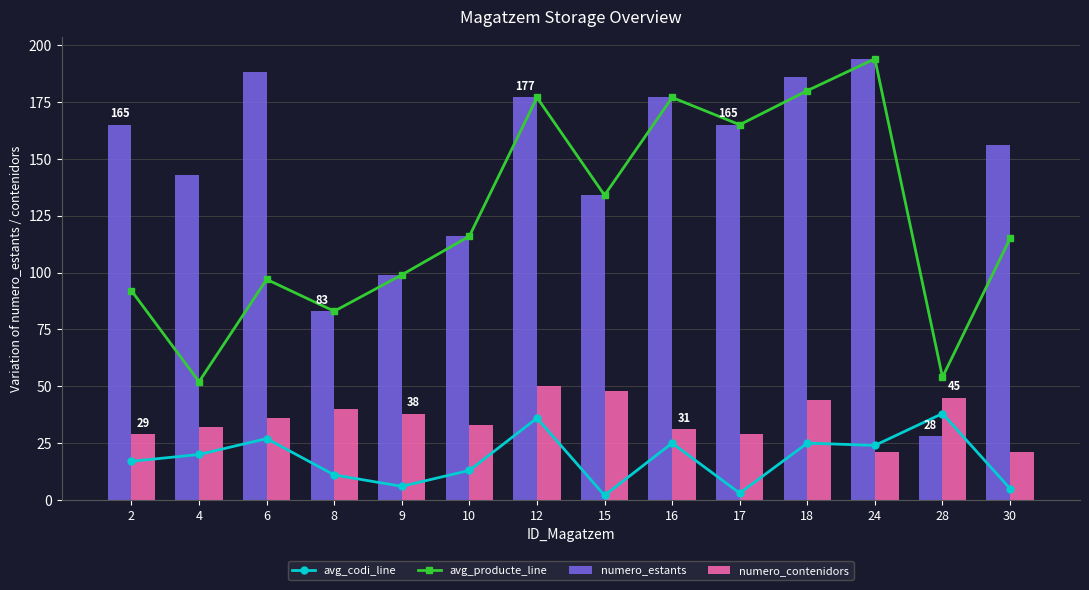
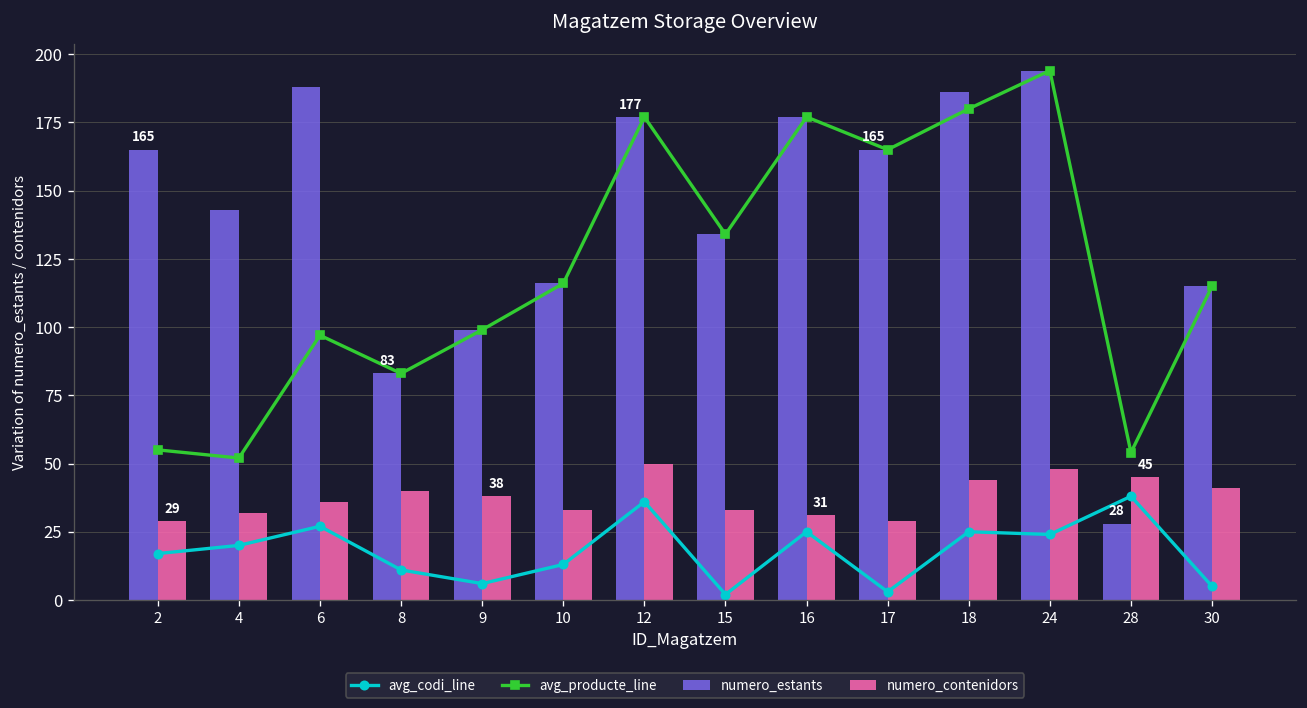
avg_producte_line, 2: 92 -> 55
numero_contenidors, 15: 48 -> 33
numero_contenidors, 24: 21 -> 48
numero_estants, 30: 156 -> 115
numero_contenidors, 30: 21 -> 41
